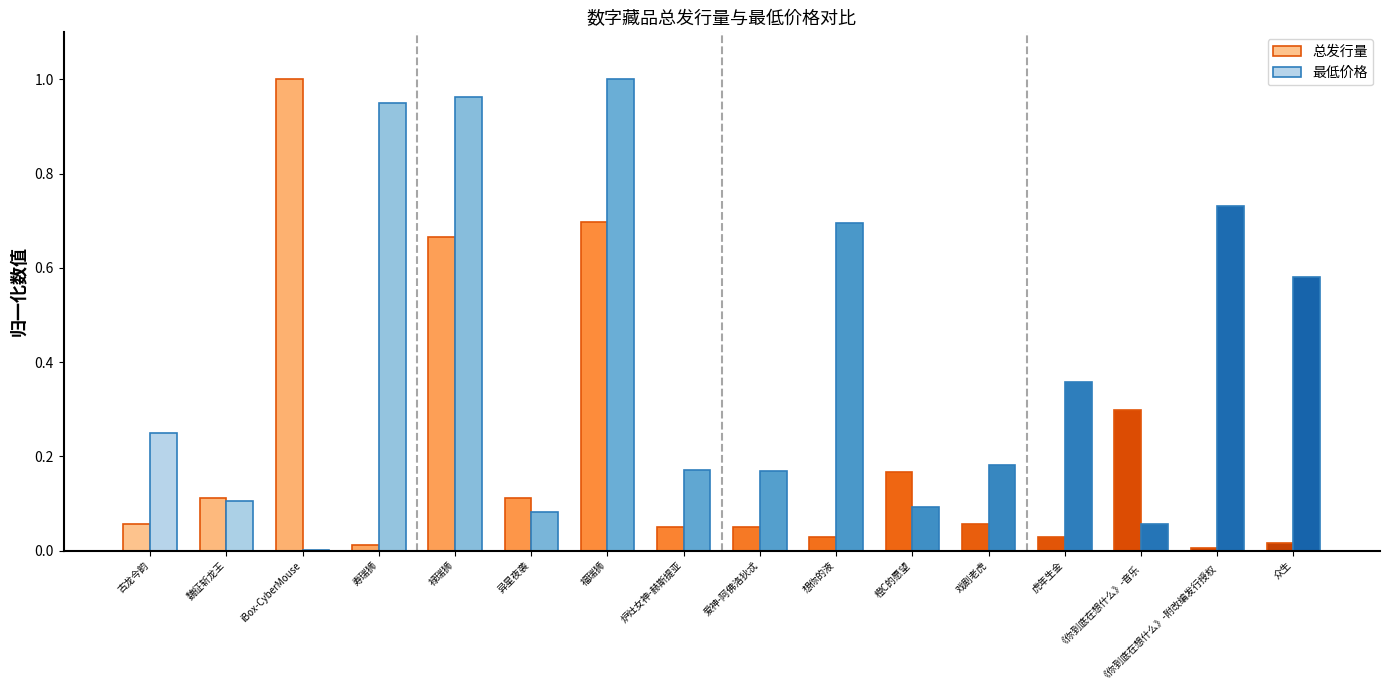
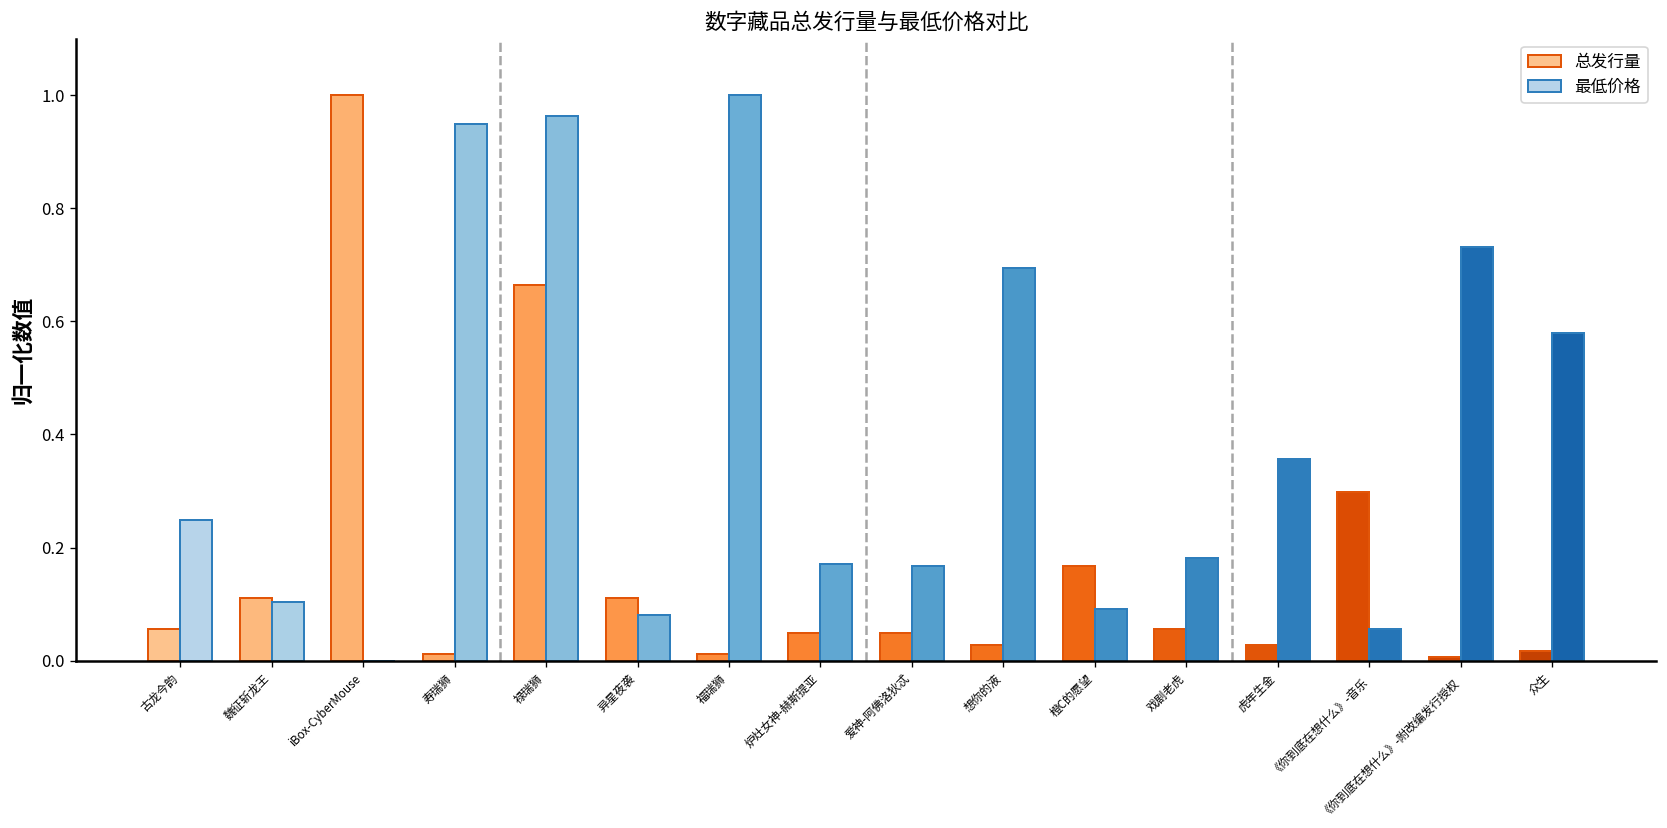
总发行量, 福瑞狮: 0.70 -> 0.01
